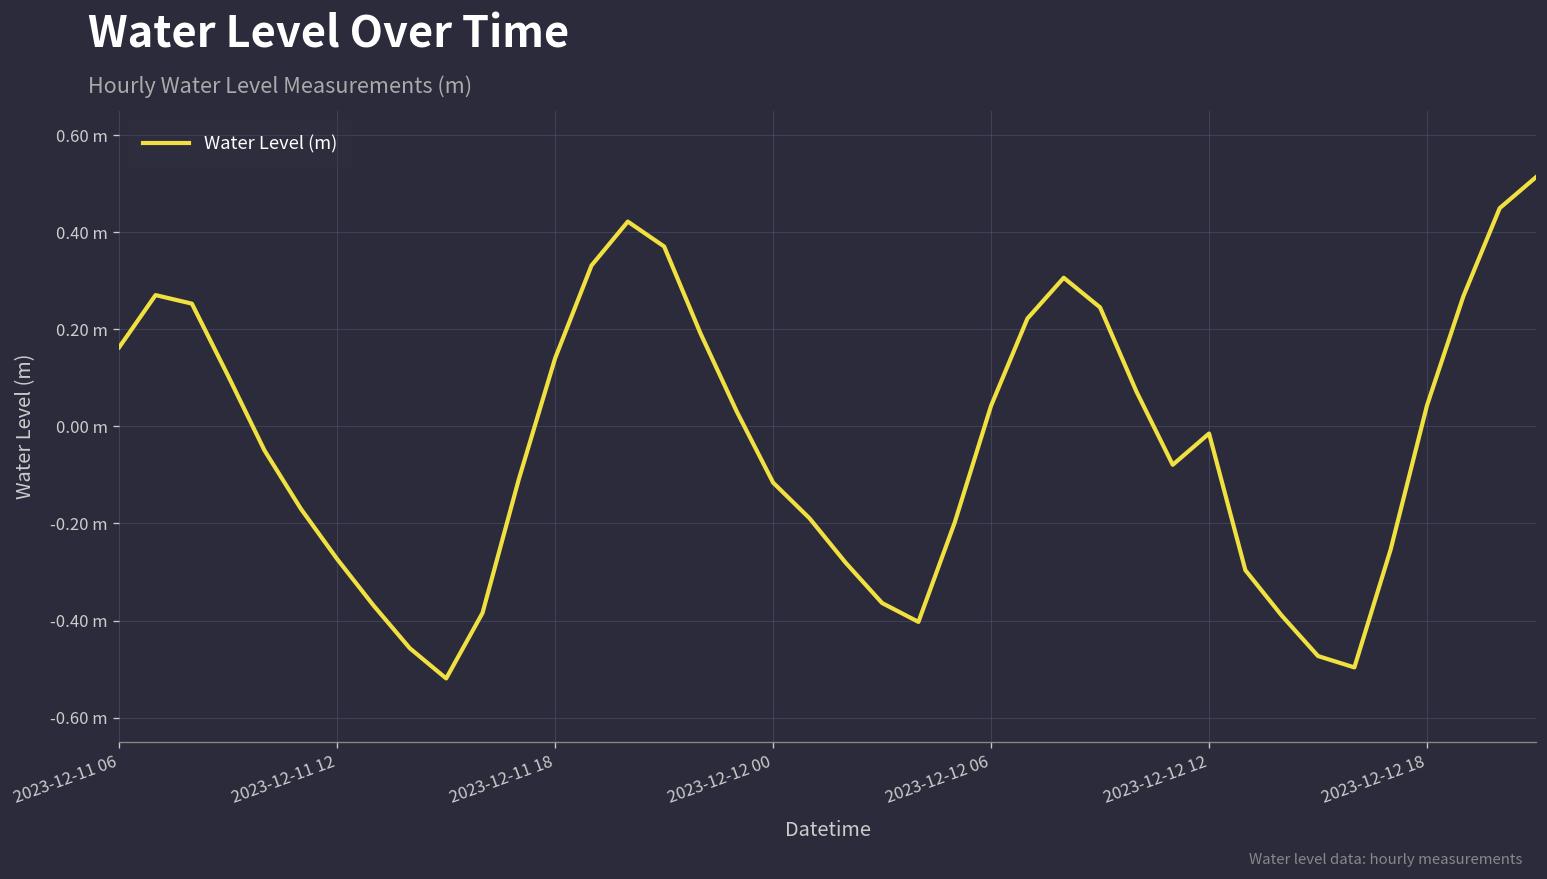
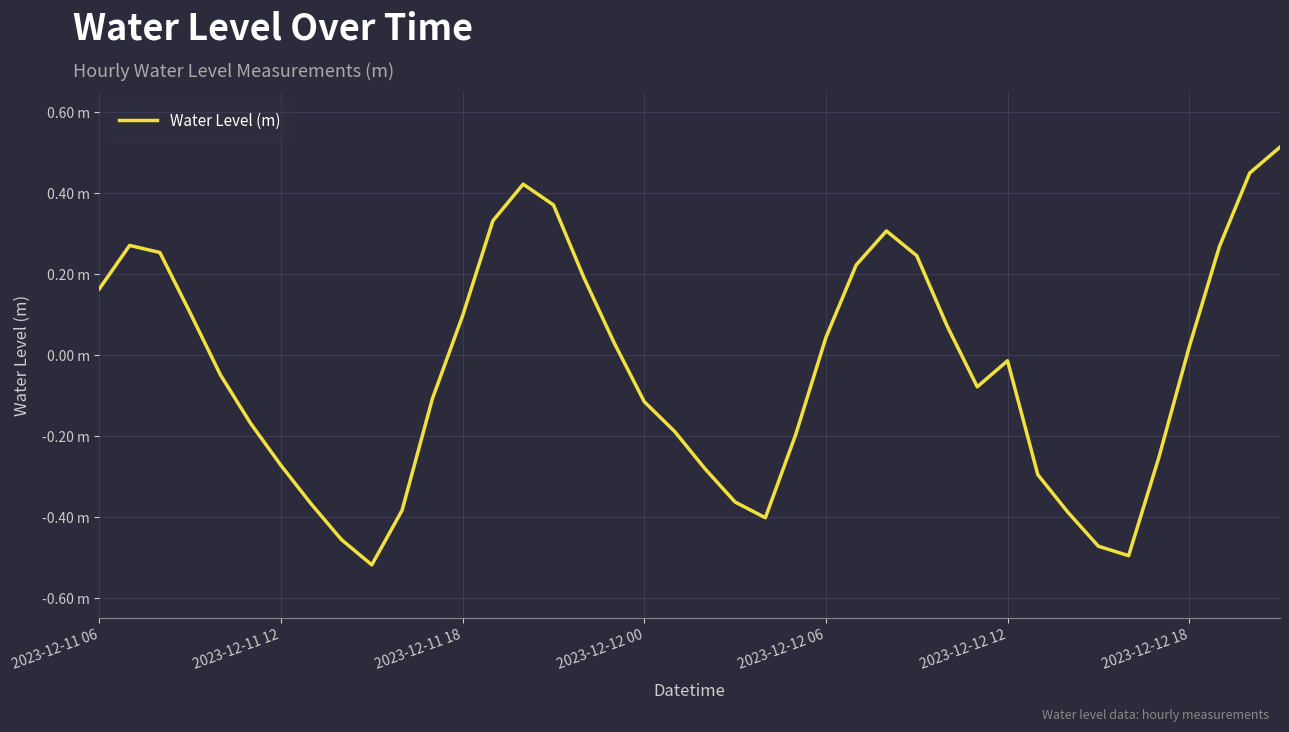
2023-12-11 18: 0.14 m -> 0.10 m
2023-12-12 18: 0.04 m -> 0.02 m
